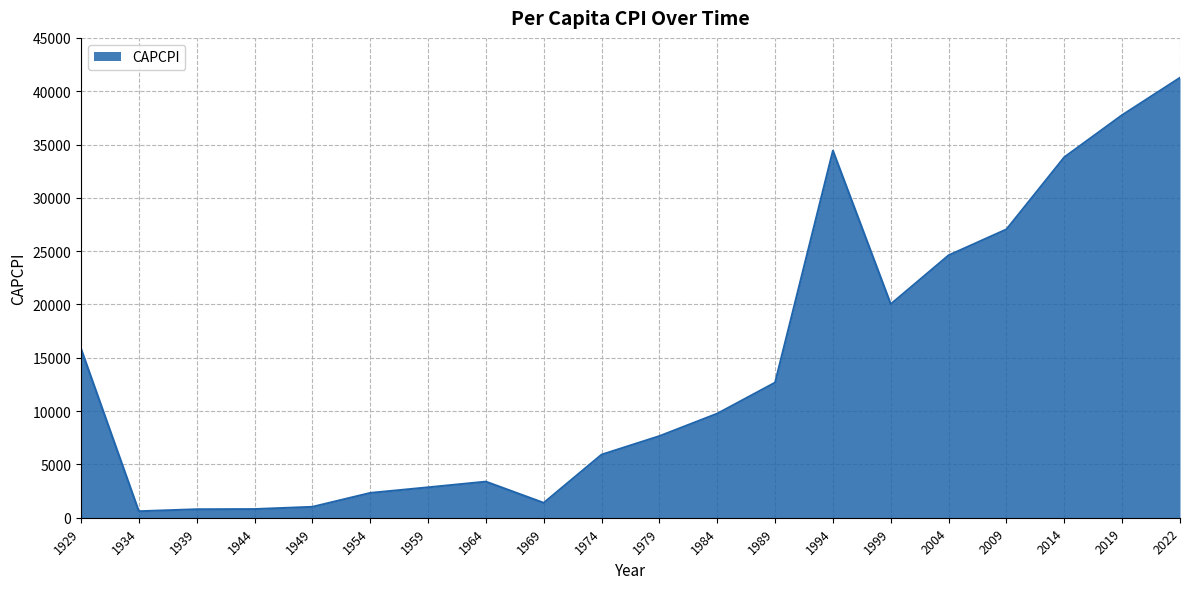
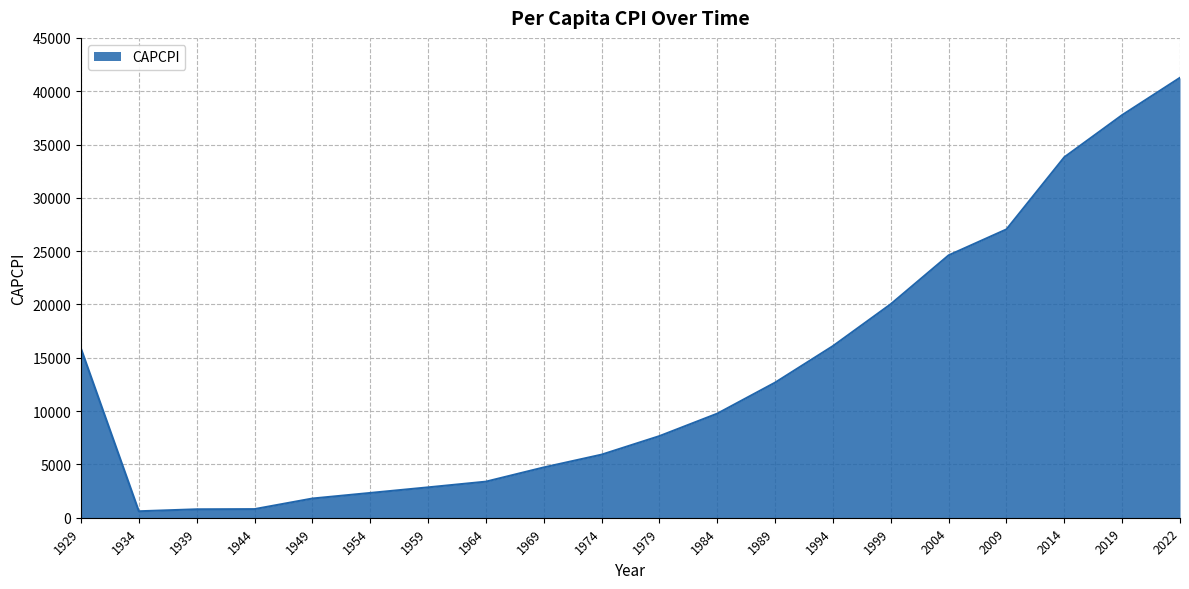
1949: 1000 -> 1800
1969: 1400 -> 4700
1994: 34400 -> 16100
